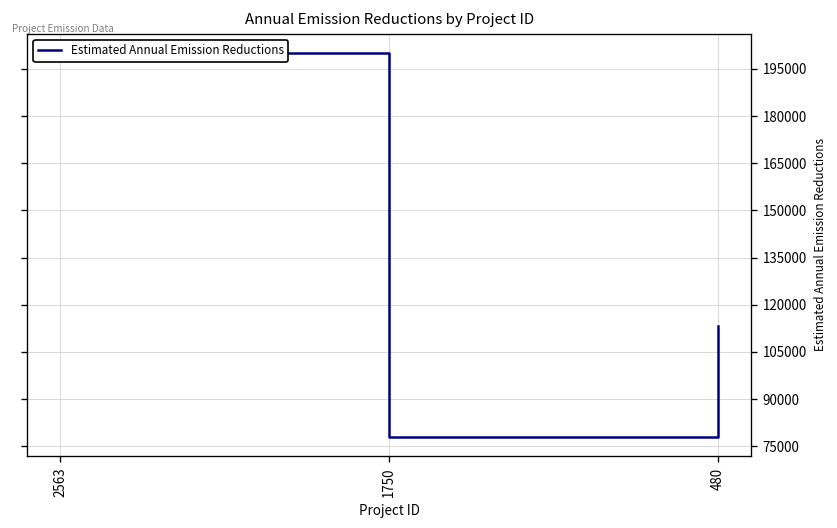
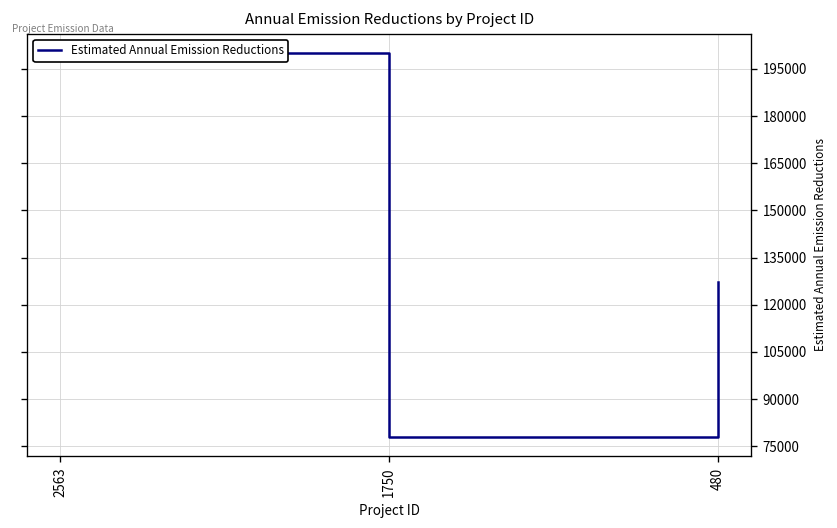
480: 113000 -> 127000
